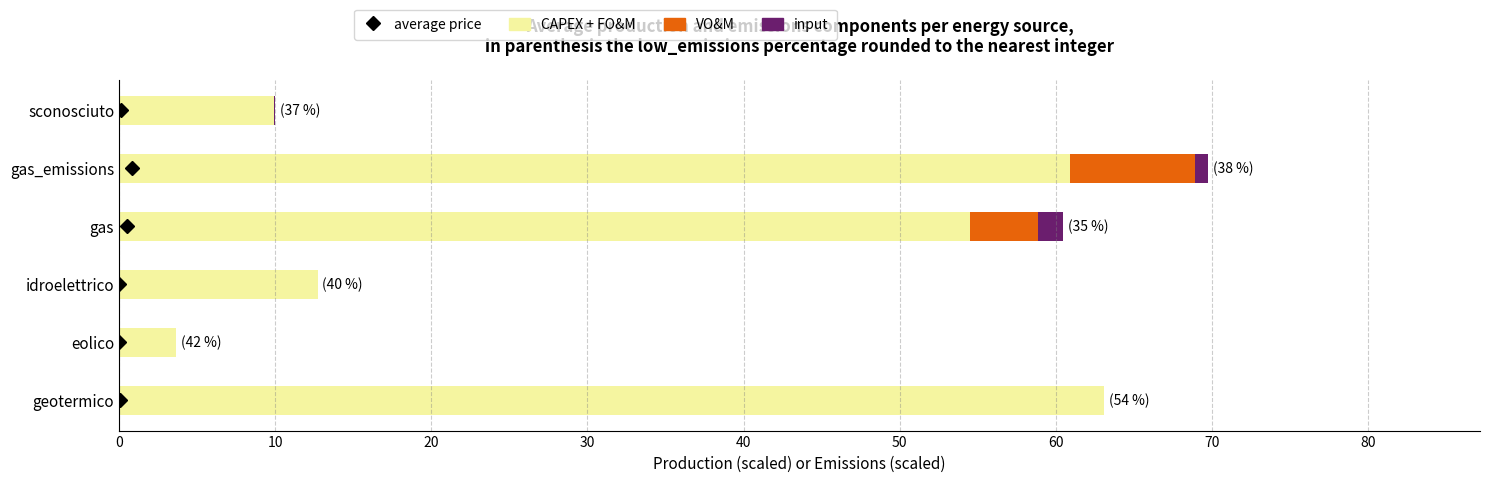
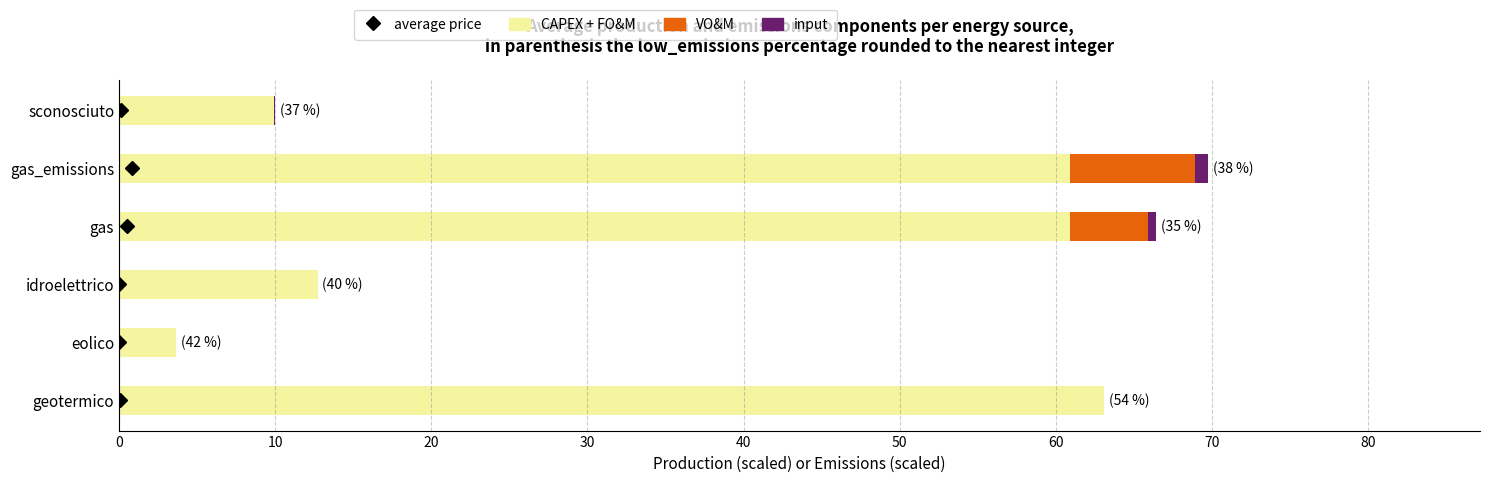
CAPEX + FO&M, gas: 54.5 -> 60.9
VO&M, gas: 4.4 -> 5.0
input, gas: 1.6 -> 0.5
